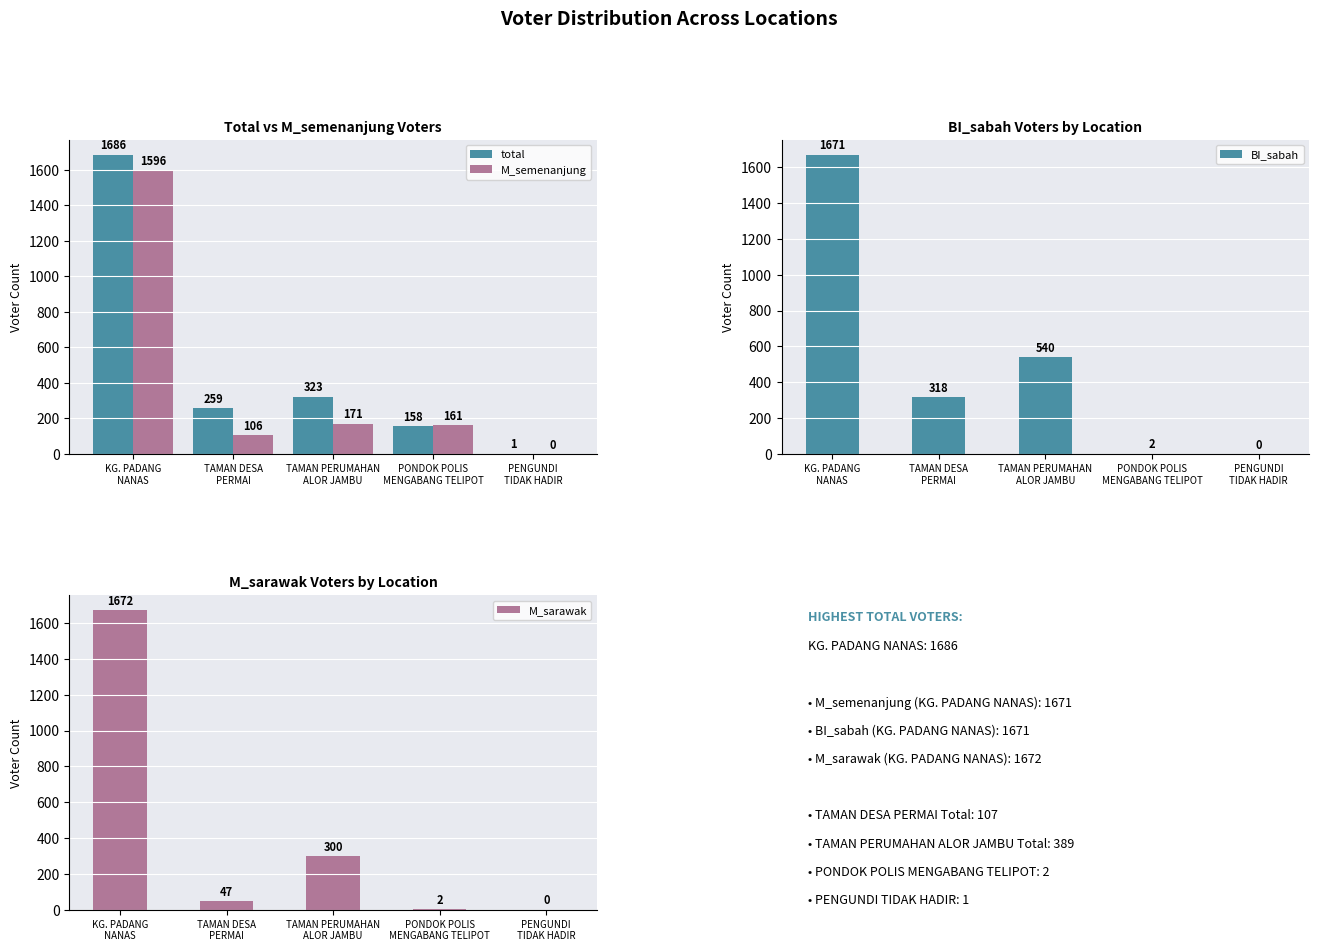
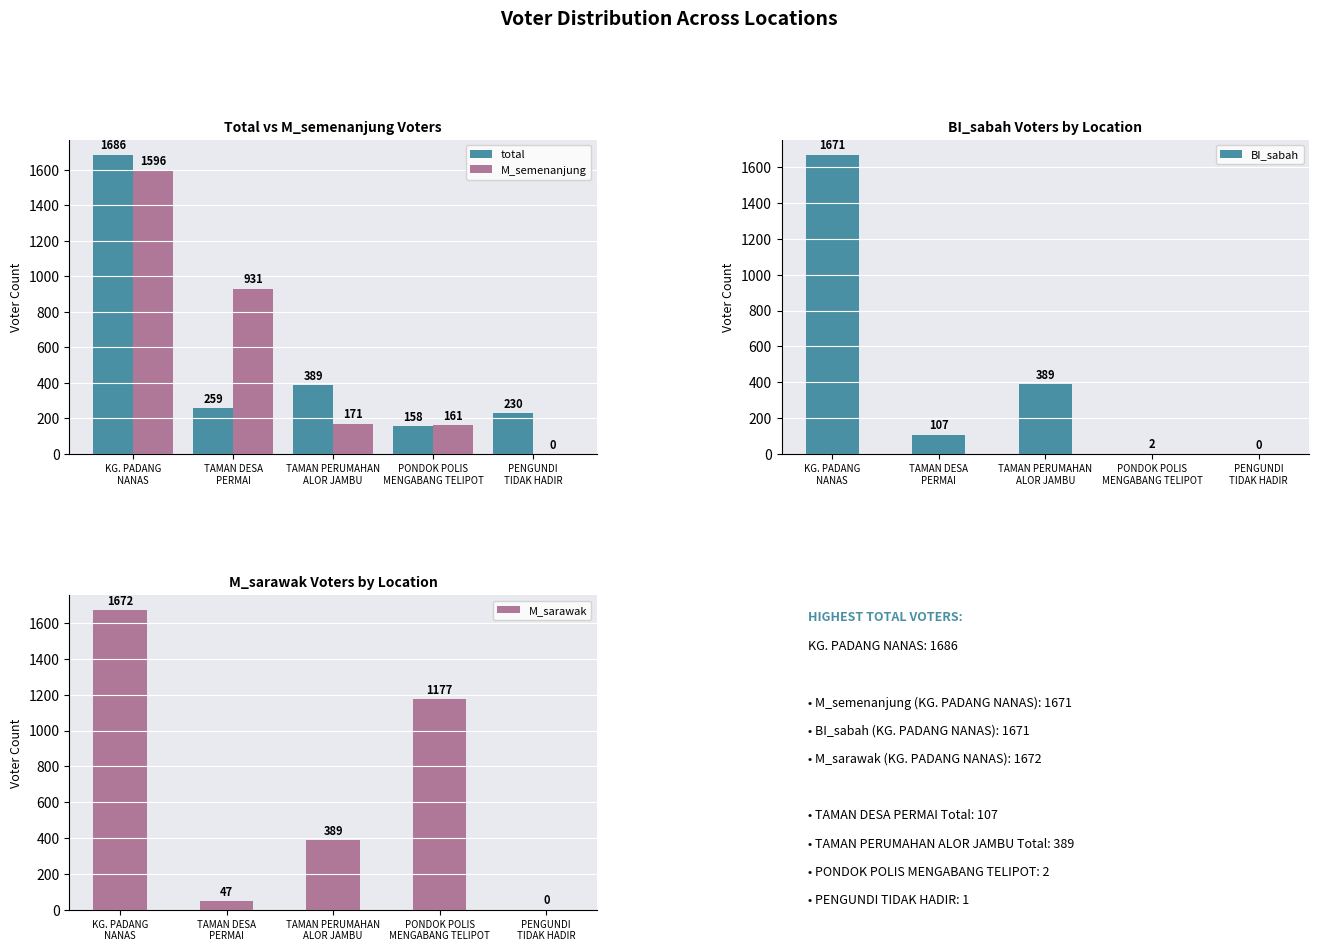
Total vs M_semenanjung Voters, M_semenanjung, TAMAN DESA PERMAI: 106 -> 931
Total vs M_semenanjung Voters, total, TAMAN PERUMAHAN ALOR JAMBU: 323 -> 389
Total vs M_semenanjung Voters, total, PENGUNDI TIDAK HADIR: 1 -> 230
BI_sabah Voters by Location, TAMAN DESA PERMAI: 318 -> 107
BI_sabah Voters by Location, TAMAN PERUMAHAN ALOR JAMBU: 540 -> 389
M_sarawak Voters by Location, TAMAN PERUMAHAN ALOR JAMBU: 300 -> 389
M_sarawak Voters by Location, PONDOK POLIS MENGABANG TELIPOT: 2 -> 1177
